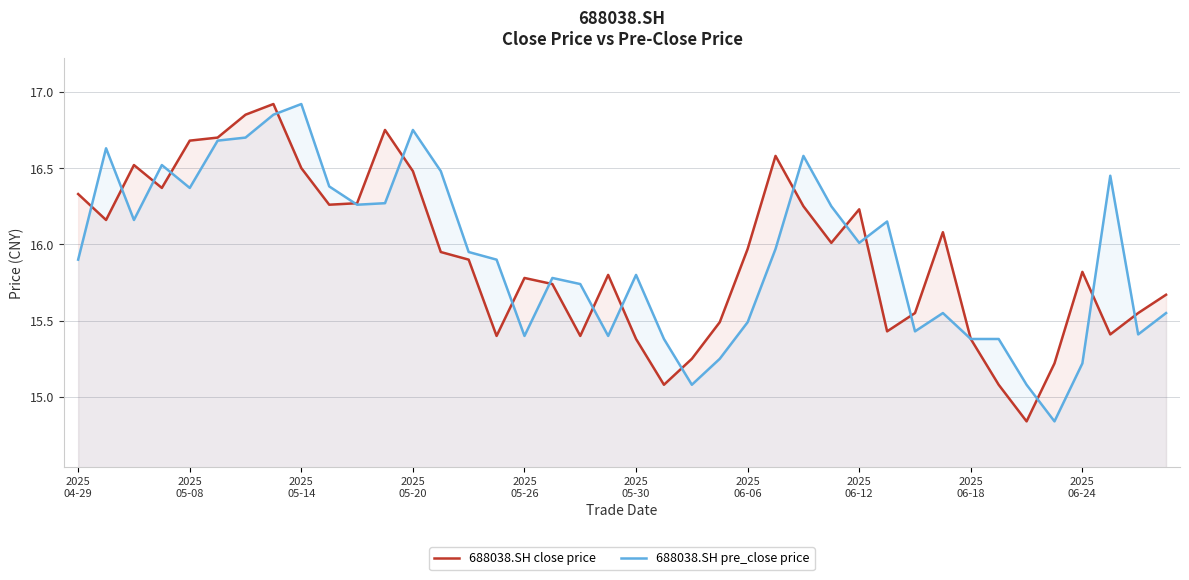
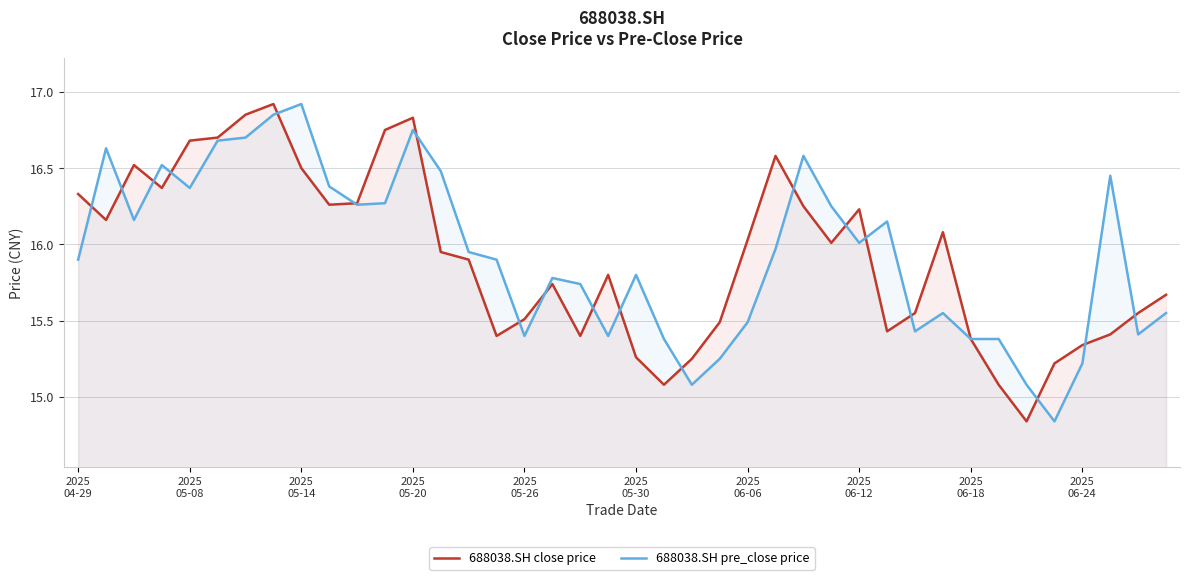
688038.SH close price, 2025 05-20: 16.48 -> 16.83
688038.SH close price, 2025 05-26: 15.78 -> 15.51
688038.SH close price, 2025 05-30: 15.38 -> 15.26
688038.SH close price, 2025 06-06: 15.97 -> 16.03
688038.SH close price, 2025 06-24: 15.82 -> 15.34
